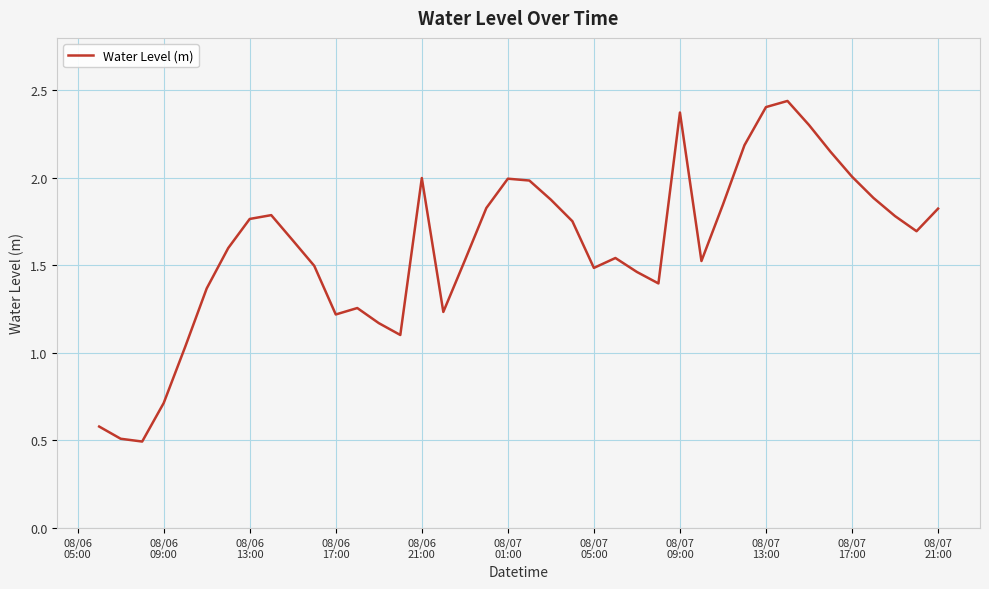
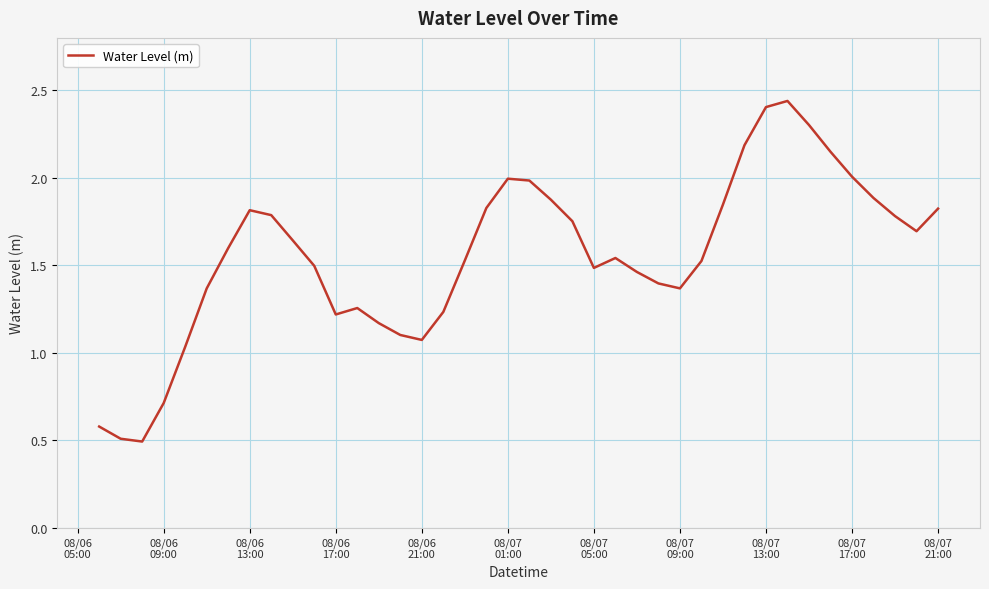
08/06 13:00: 1.76 -> 1.81
08/06 21:00: 2.00 -> 1.07
08/07 09:00: 2.37 -> 1.37
